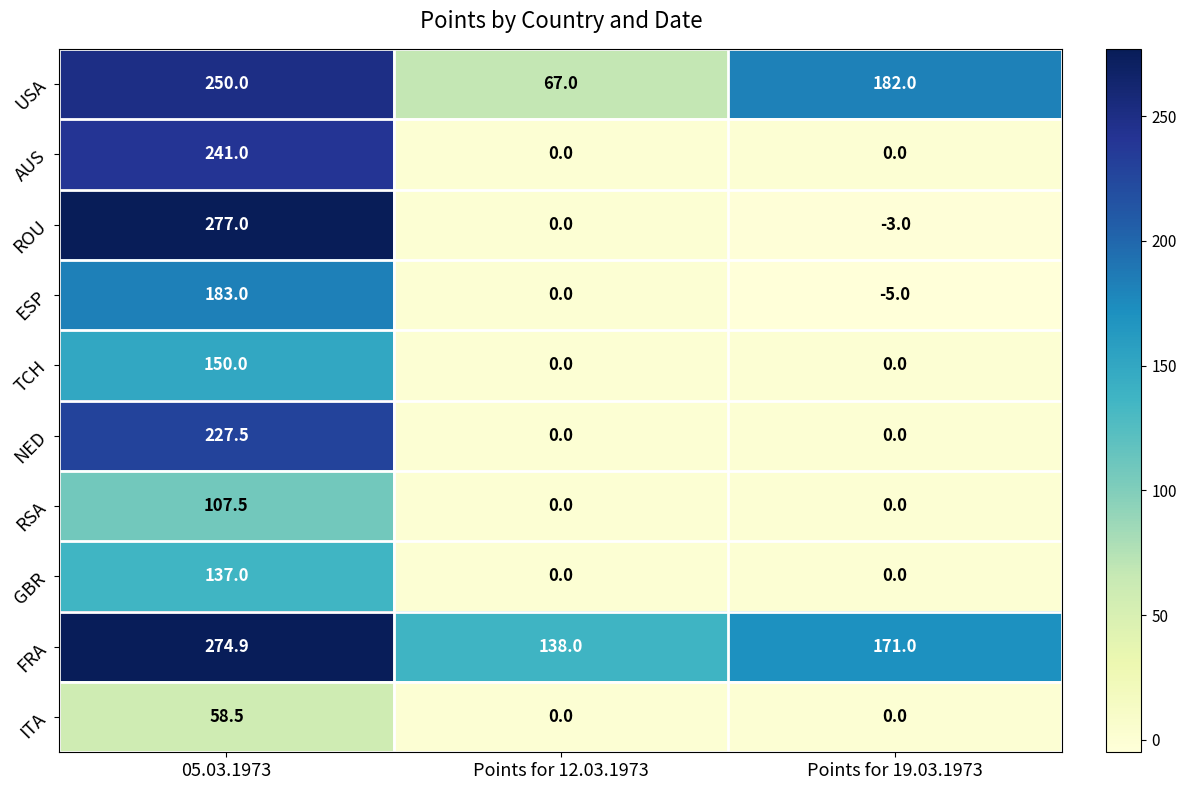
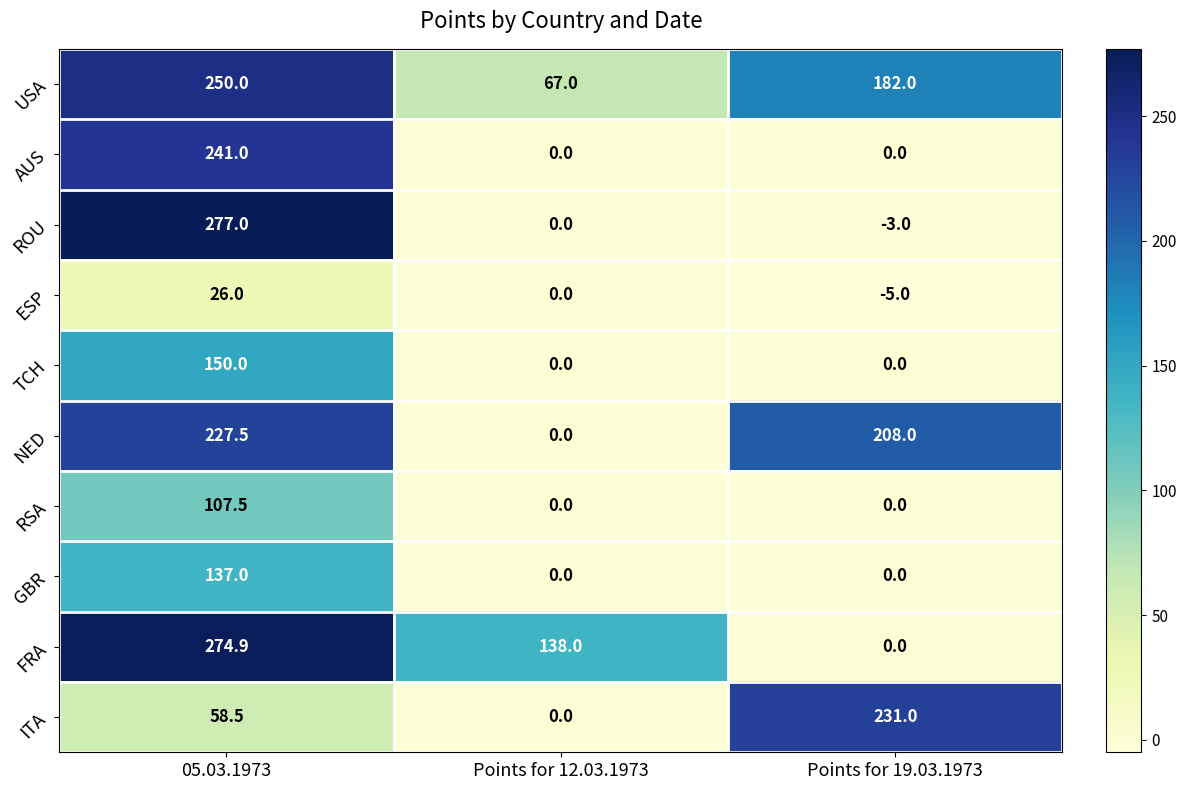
ESP, 05.03.1973: 183.0 -> 26.0
NED, Points for 19.03.1973: 0.0 -> 208.0
FRA, Points for 19.03.1973: 171.0 -> 0.0
ITA, Points for 19.03.1973: 0.0 -> 231.0
